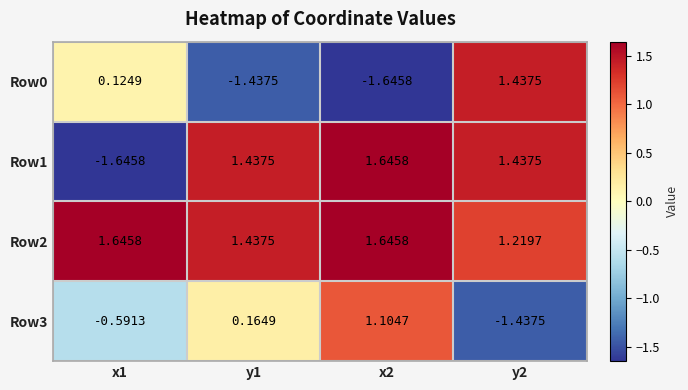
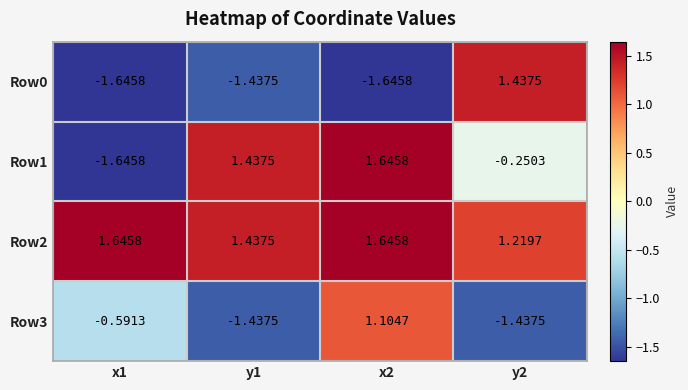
Row0, x1: 0.1249 -> -1.6458
Row1, y2: 1.4375 -> -0.2503
Row3, y1: 0.1649 -> -1.4375
